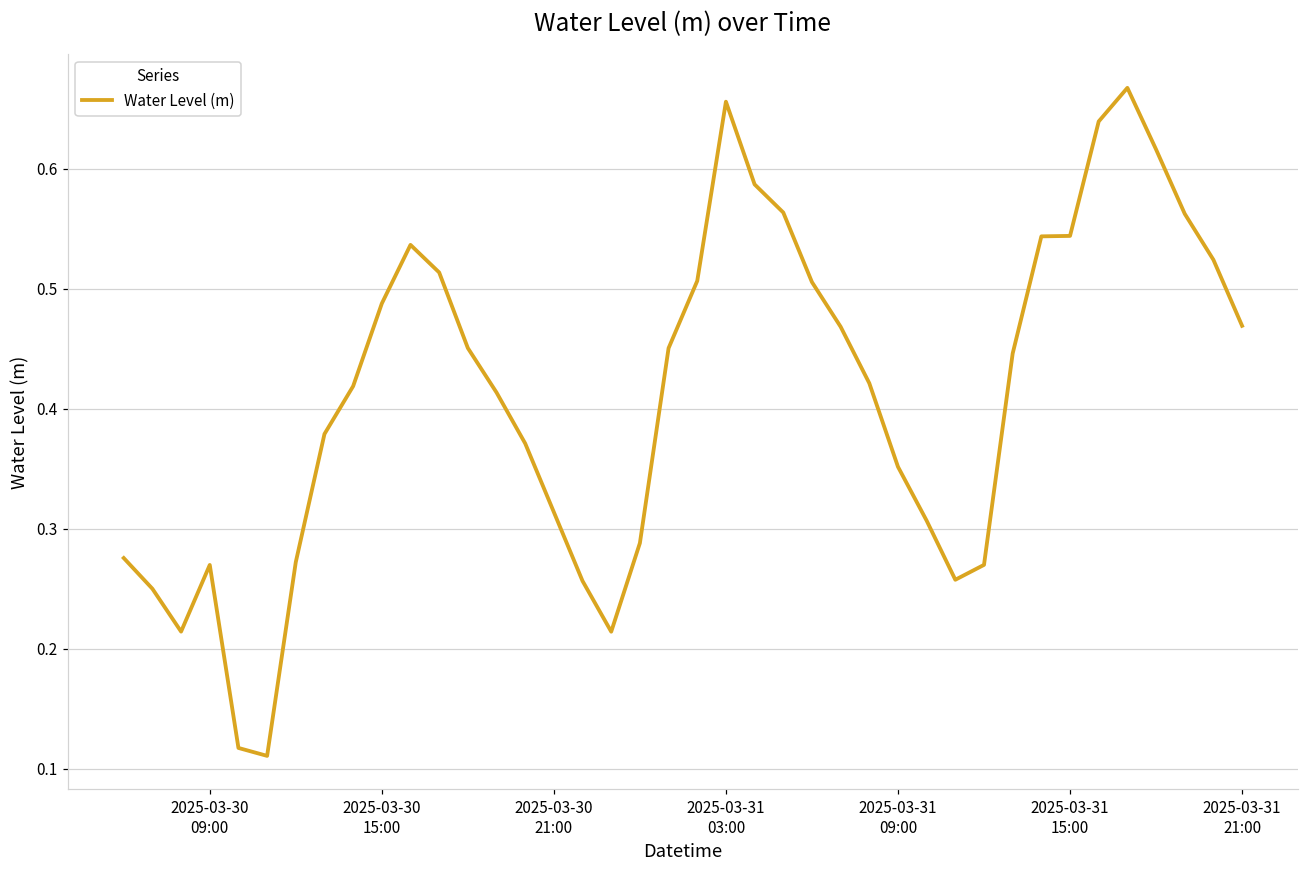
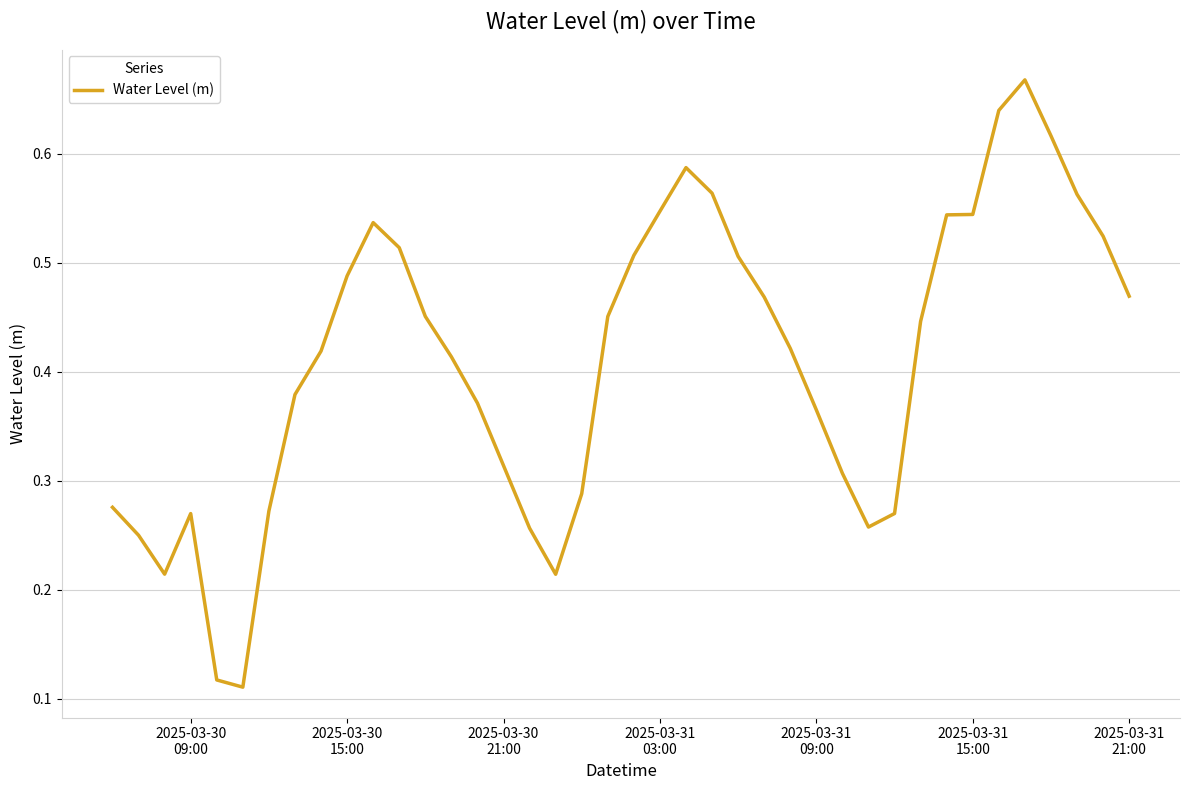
2025-03-31 03:00: 0.656 -> 0.547
2025-03-31 09:00: 0.352 -> 0.365
